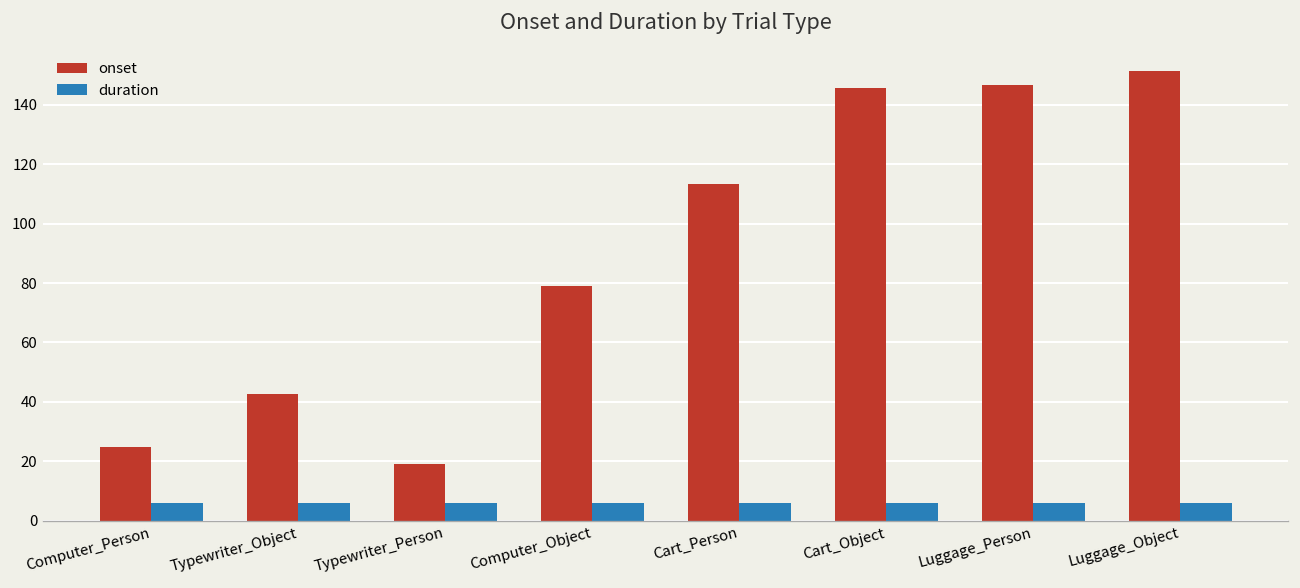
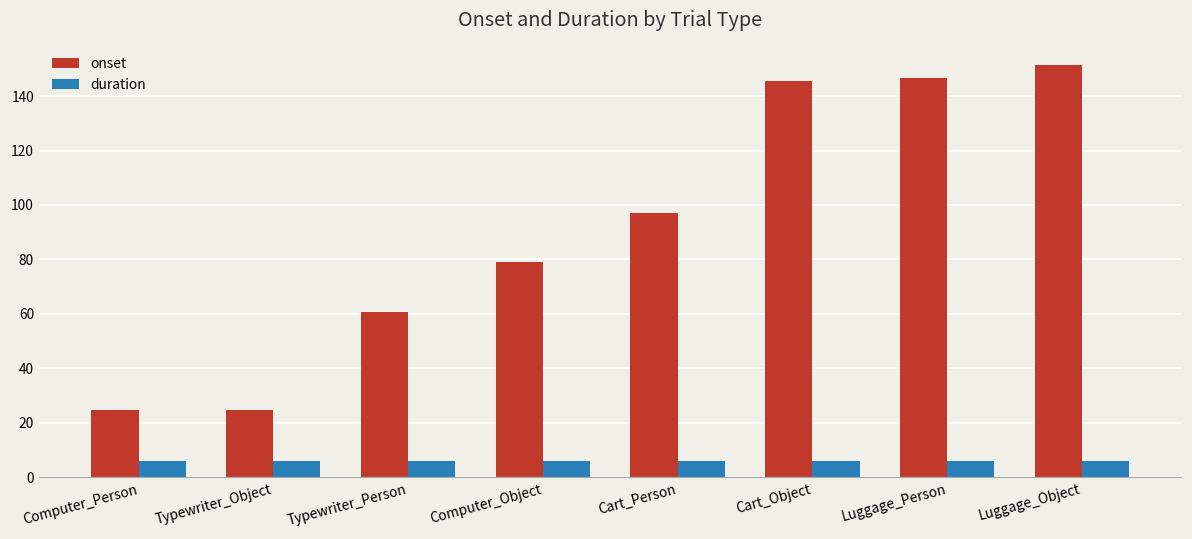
onset, Typewriter_Object: 43 -> 25
onset, Typewriter_Person: 19 -> 61
onset, Cart_Person: 113 -> 97
